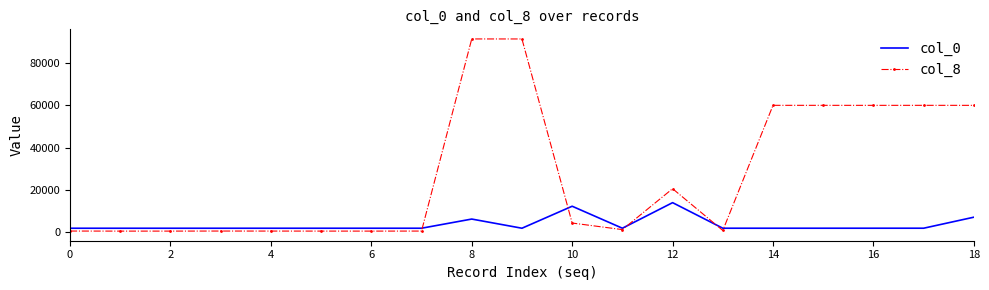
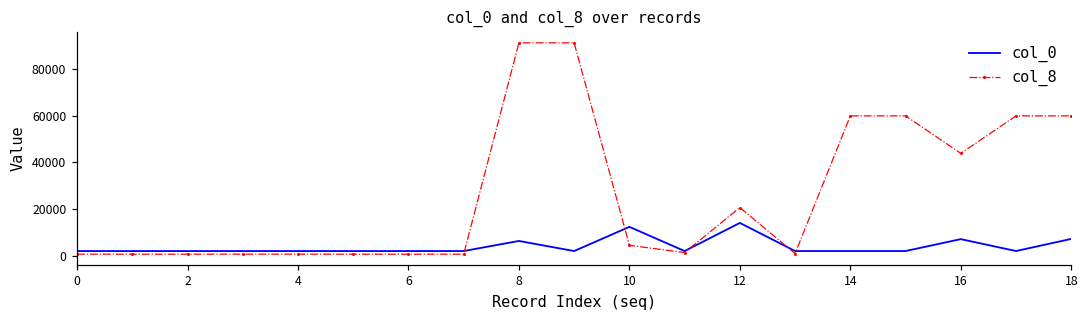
col_0, 16: 2000 -> 7000
col_8, 16: 60000 -> 44000
